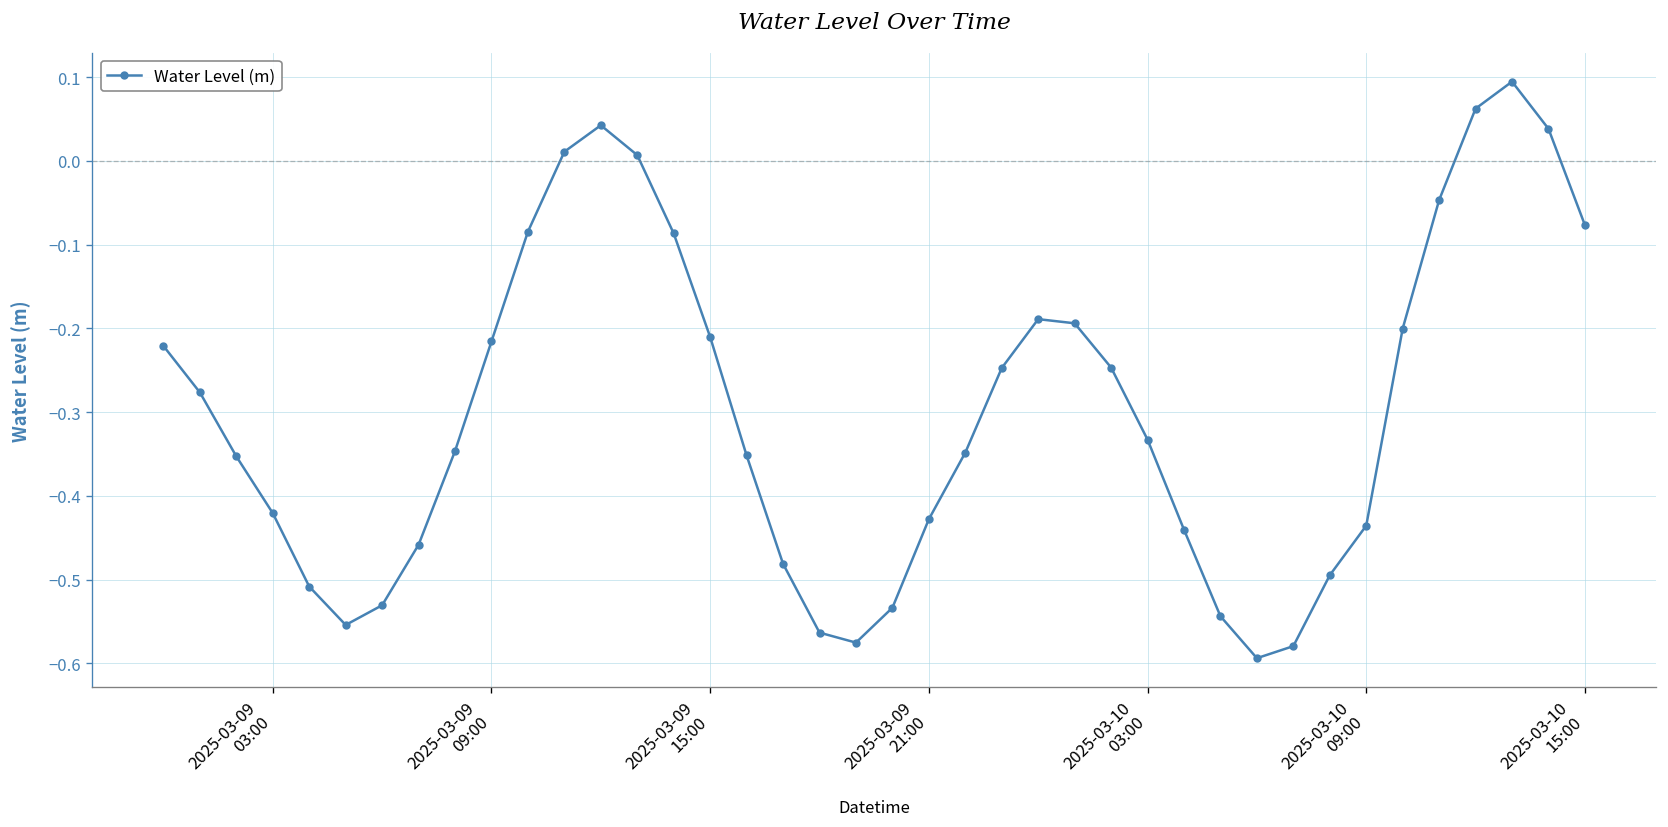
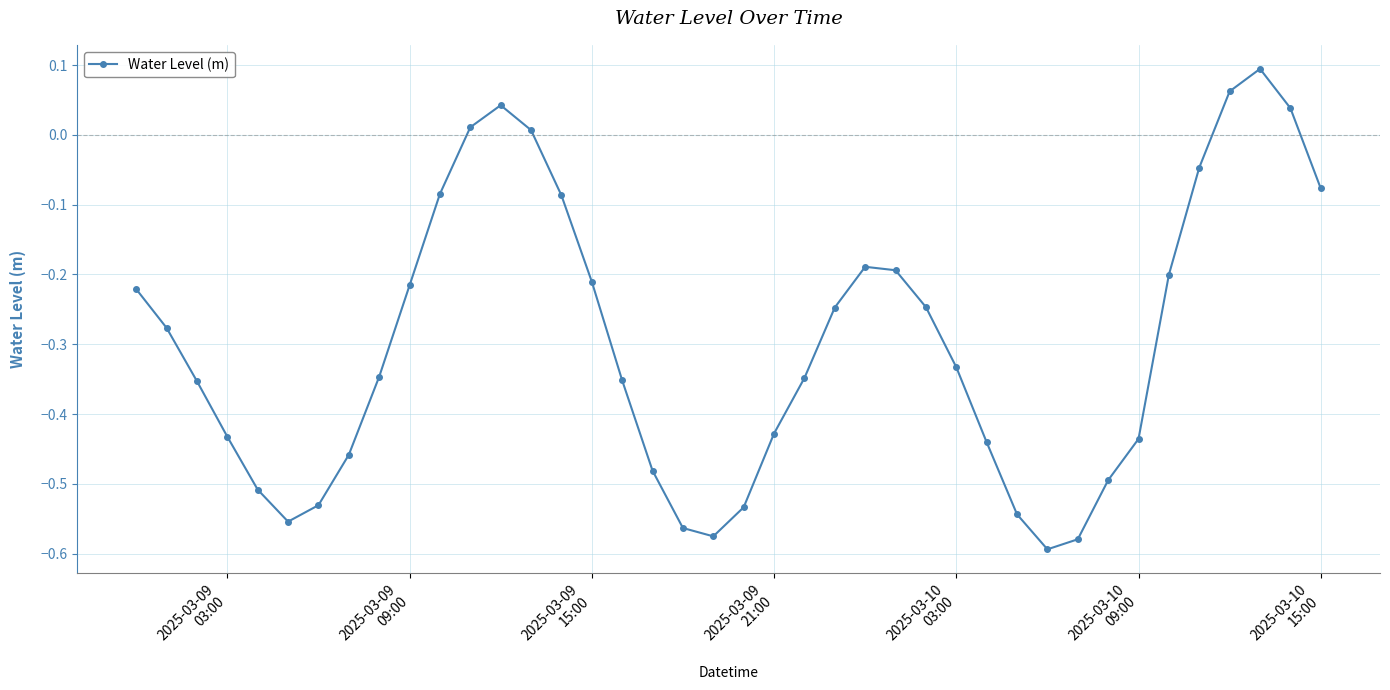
2025-03-09 03:00: -0.42 -> -0.43
